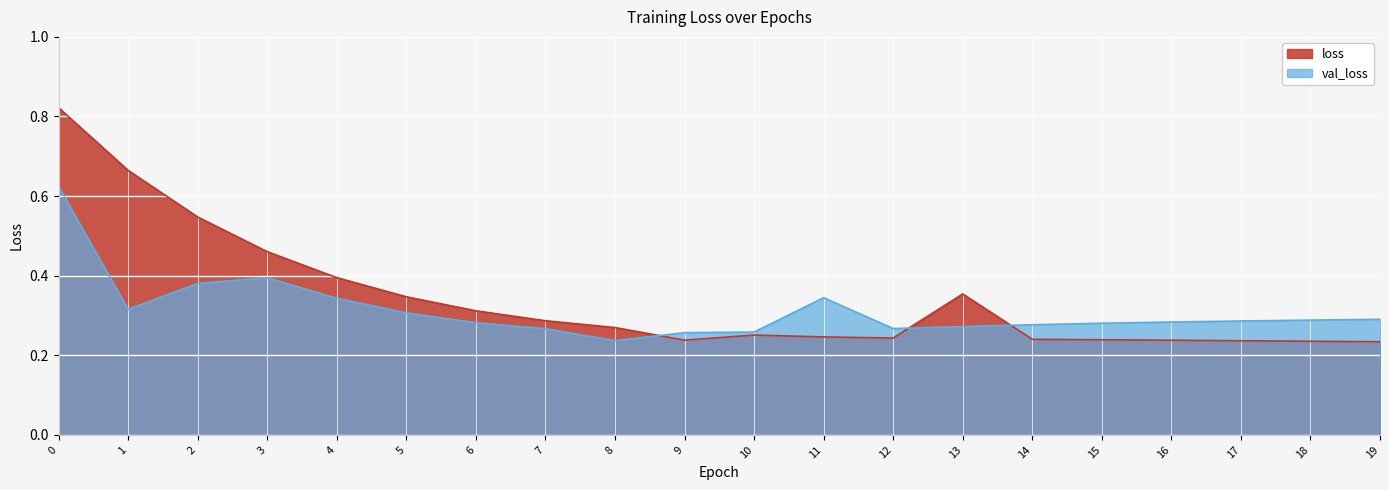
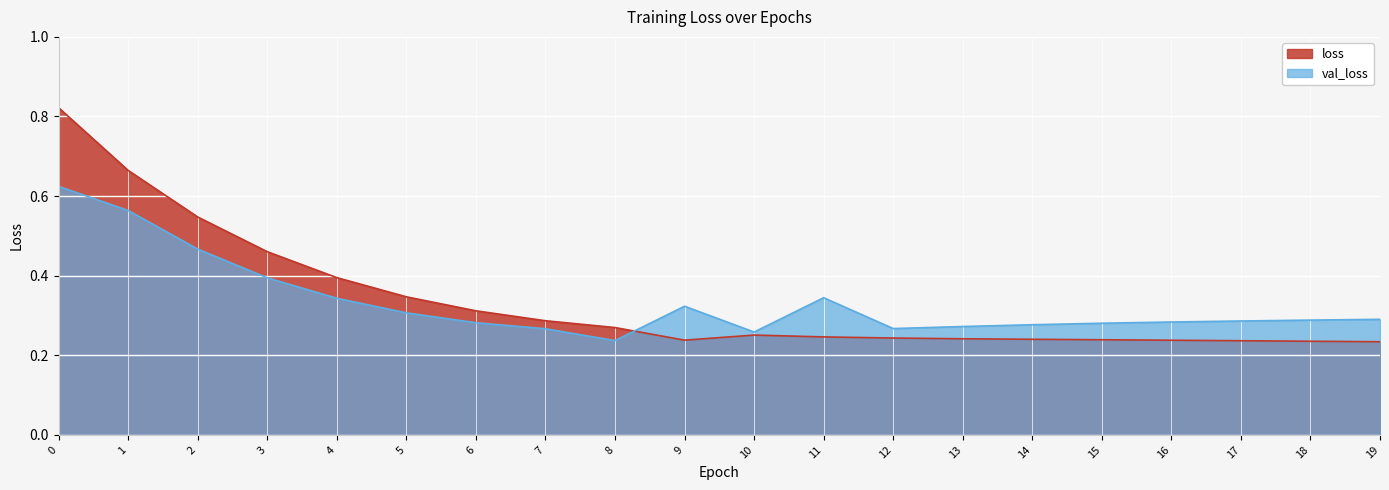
val_loss, 1: 0.32 -> 0.56
val_loss, 2: 0.38 -> 0.47
val_loss, 9: 0.26 -> 0.32
loss, 13: 0.35 -> 0.24
